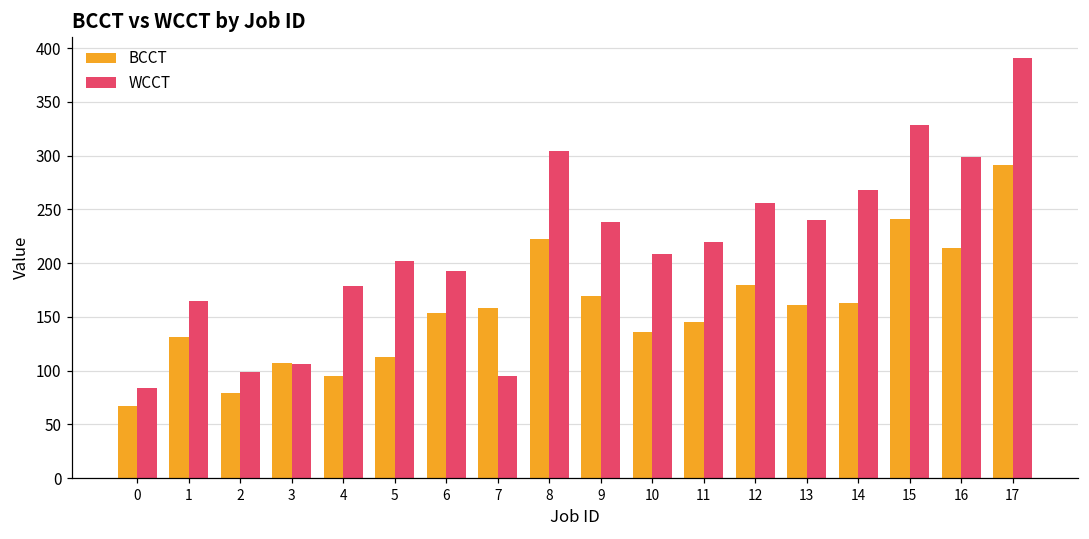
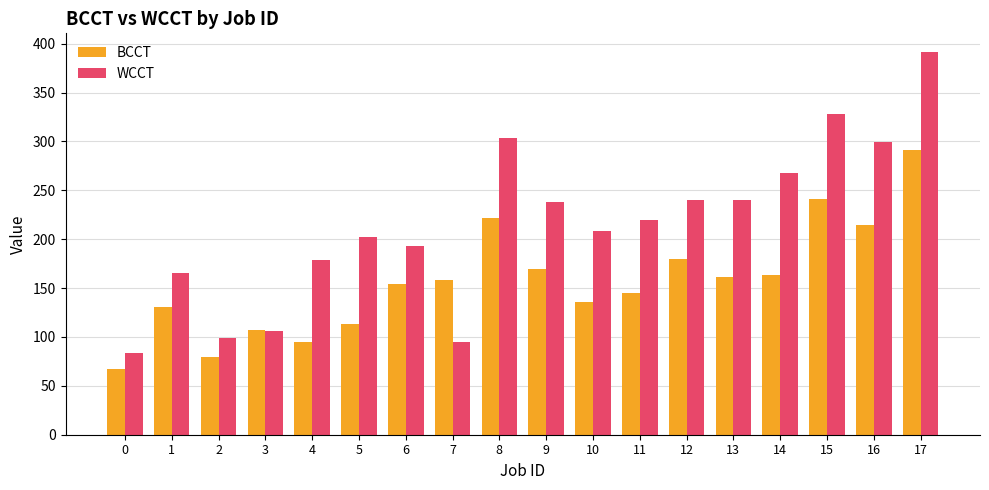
WCCT, 12: 260 -> 240
